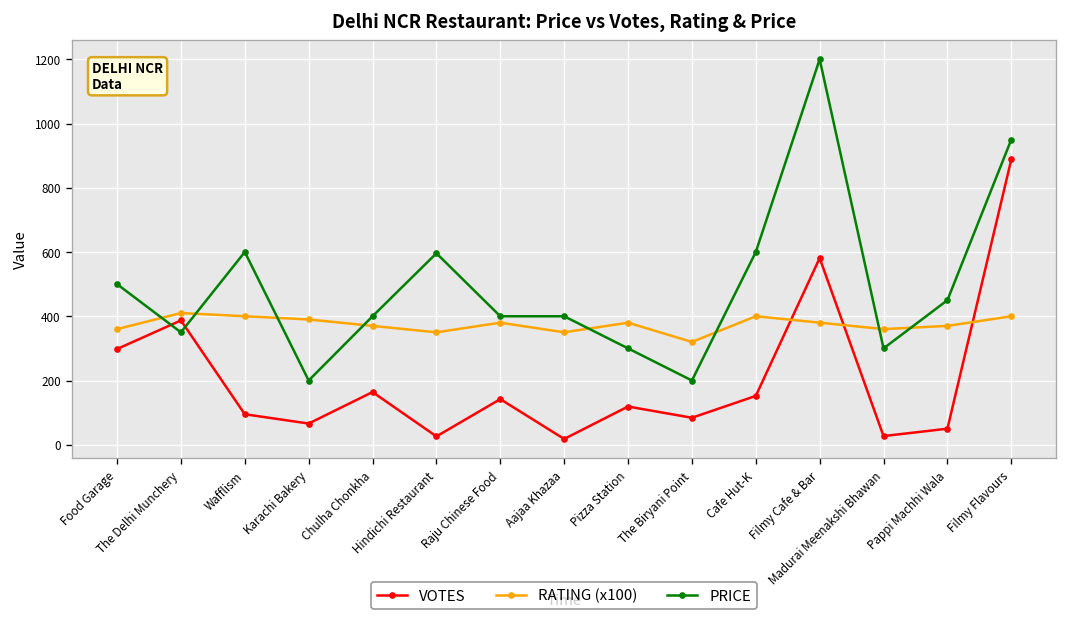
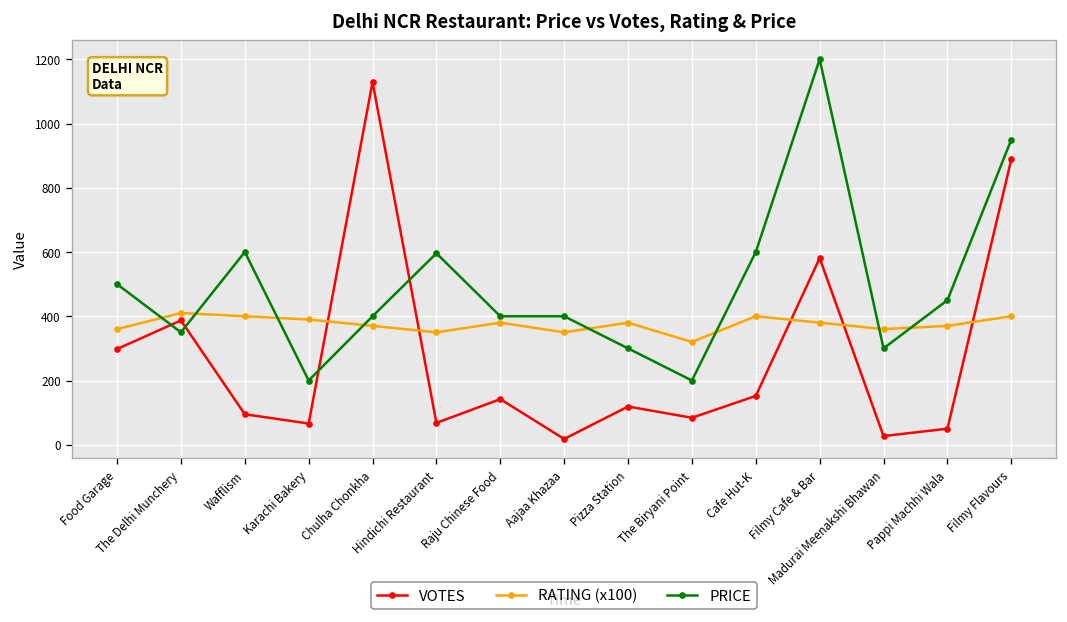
VOTES, Chulha Chonkha: 160 -> 1130
VOTES, Hindichi Restaurant: 30 -> 70
